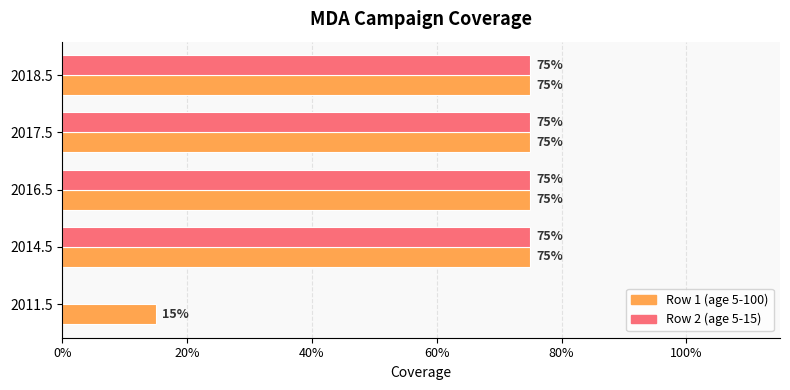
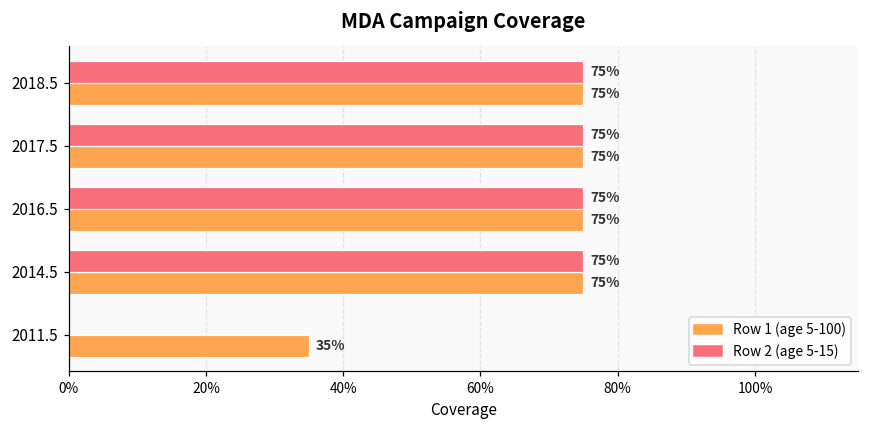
Row 1 (age 5-100), 2011.5: 15% -> 35%
